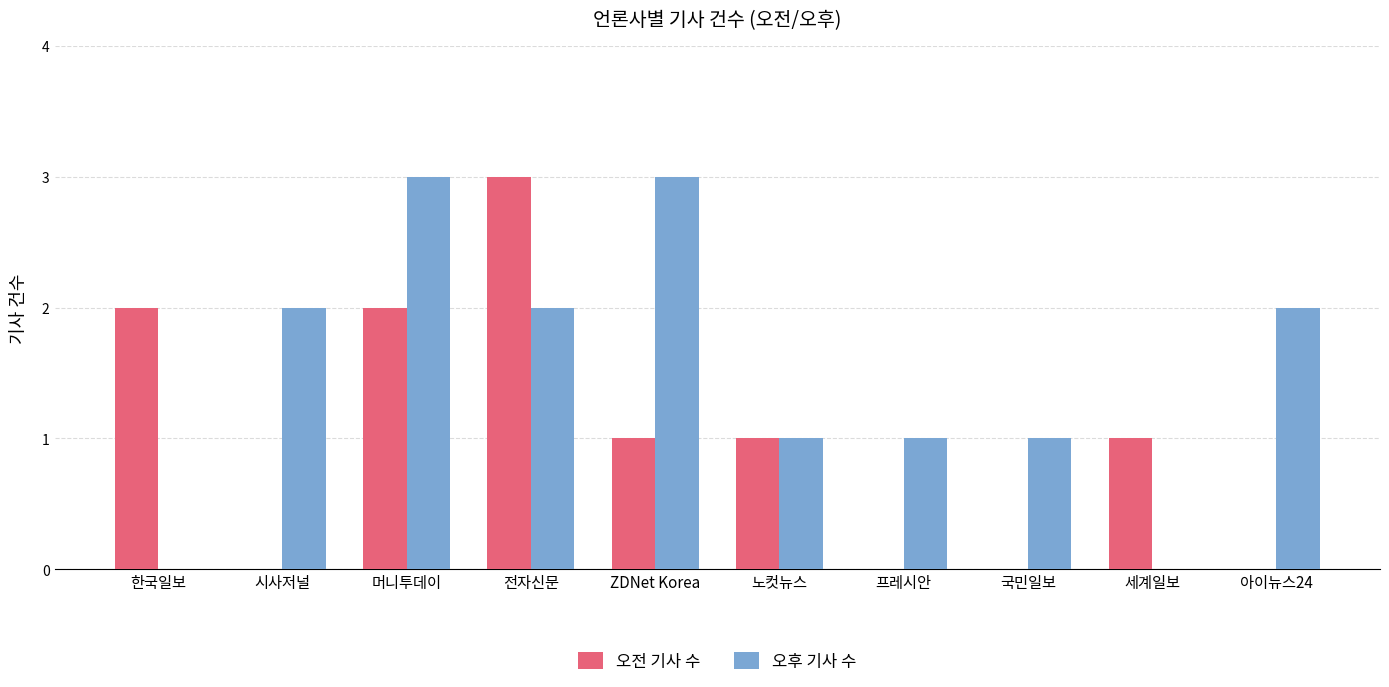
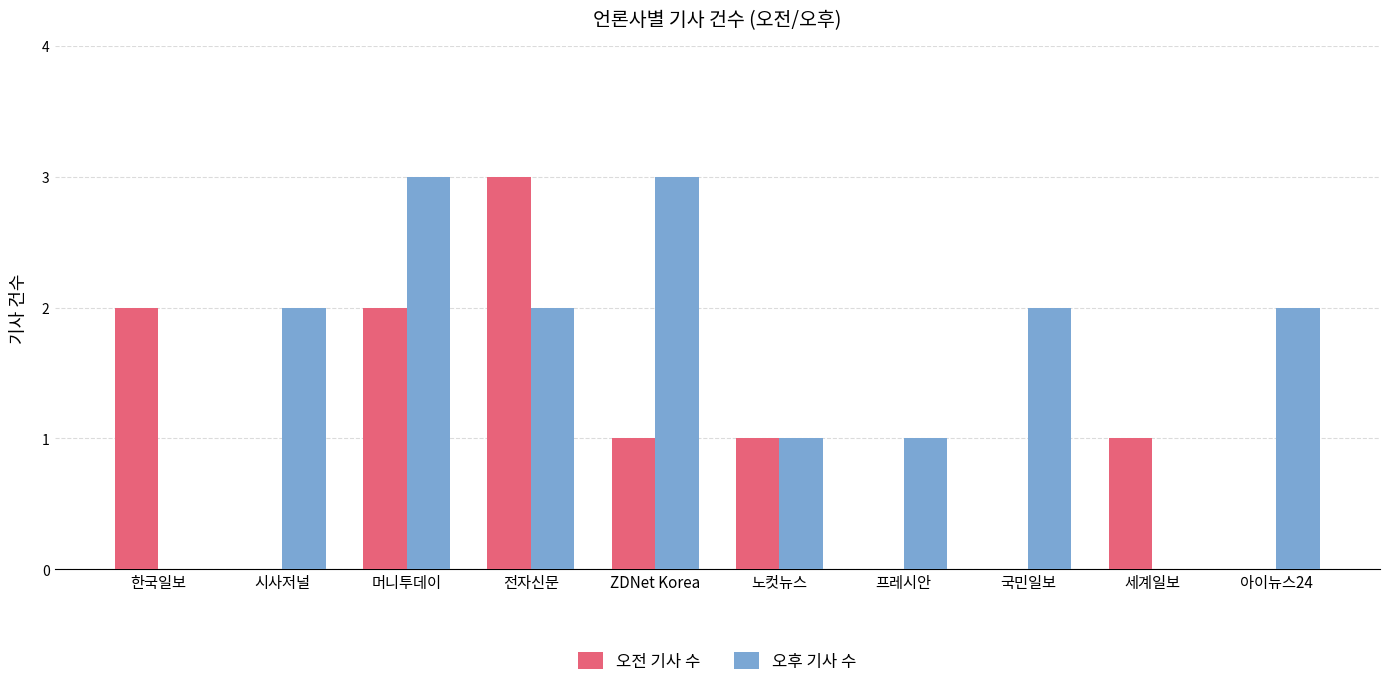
오후 기사 수, 국민일보: 1 -> 2
